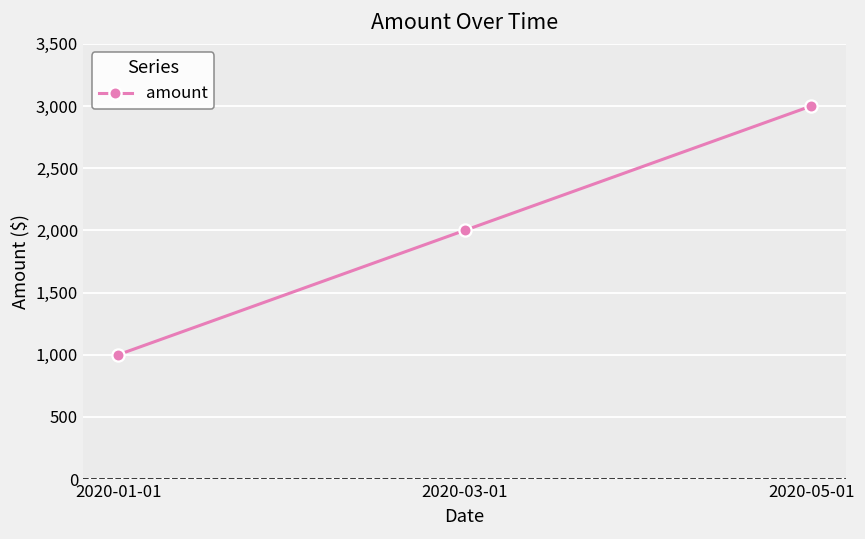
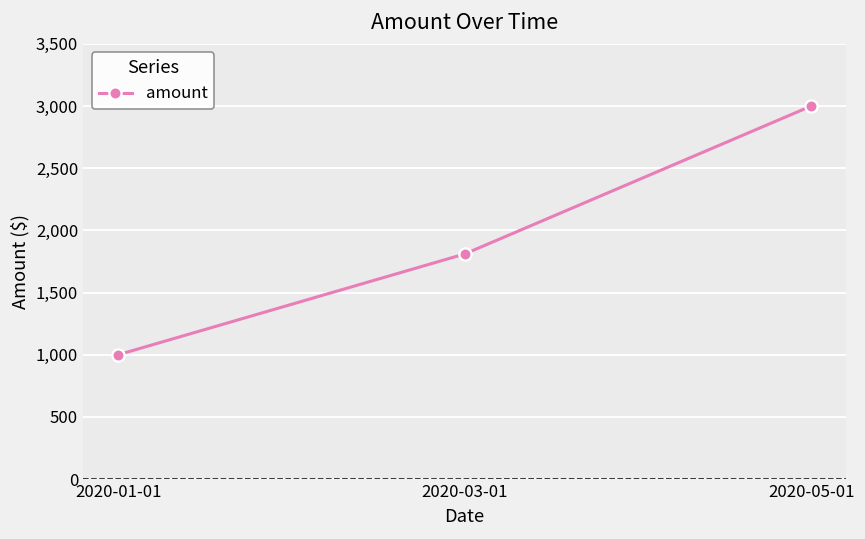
2020-03-01: 2,000 -> 1,810
